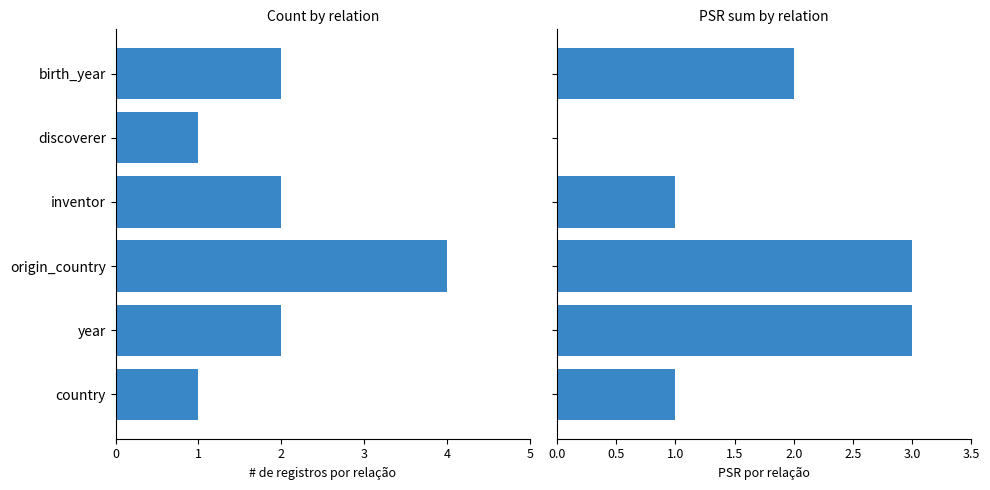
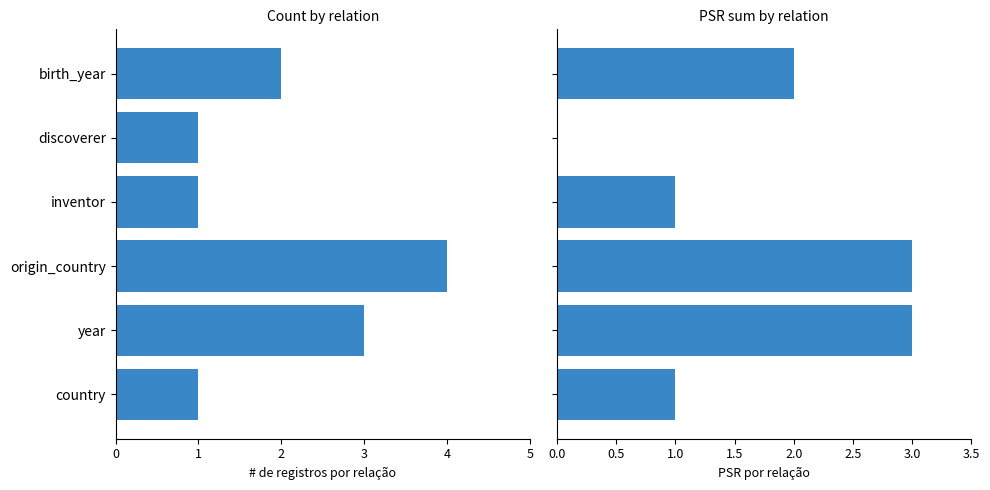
Count by relation, inventor: 2 -> 1
Count by relation, year: 2 -> 3
